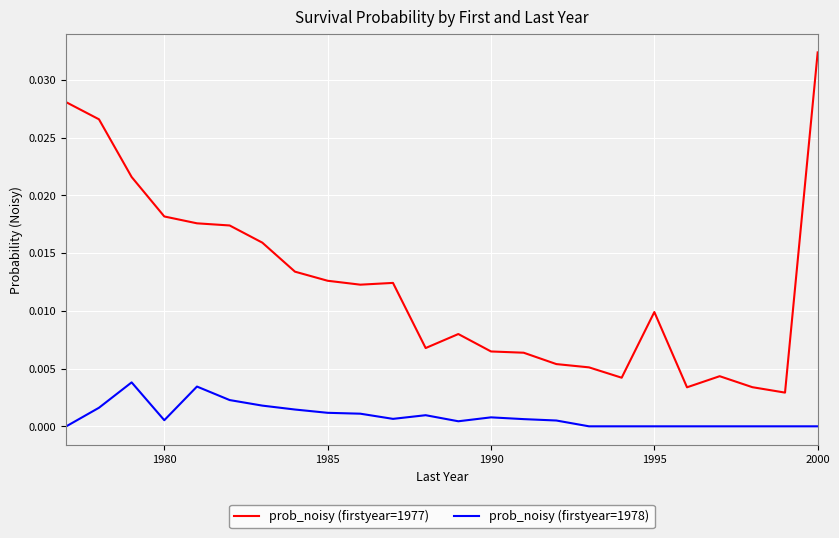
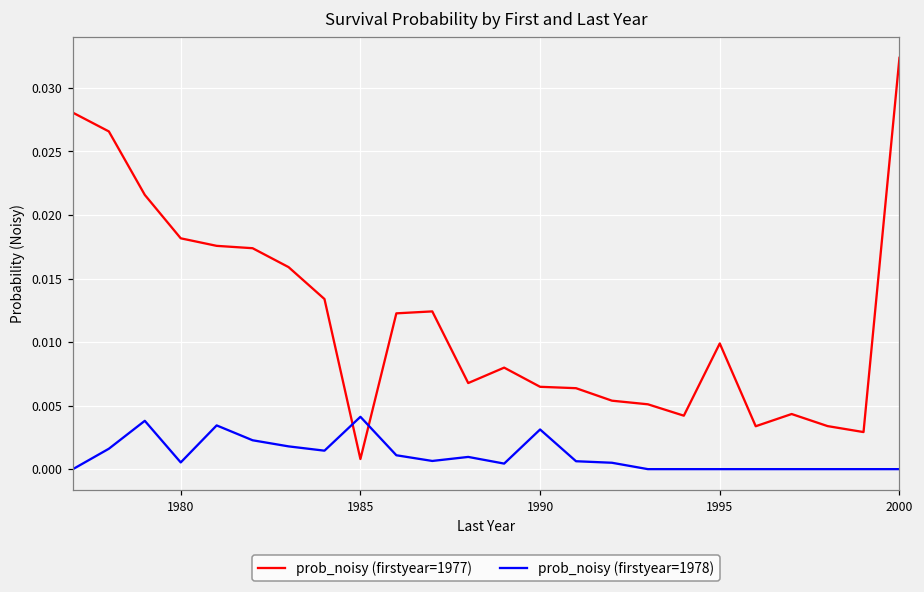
prob_noisy (firstyear=1977), 1985: 0.0126 -> 0.0008
prob_noisy (firstyear=1978), 1985: 0.0012 -> 0.0041
prob_noisy (firstyear=1978), 1990: 0.0008 -> 0.0031
